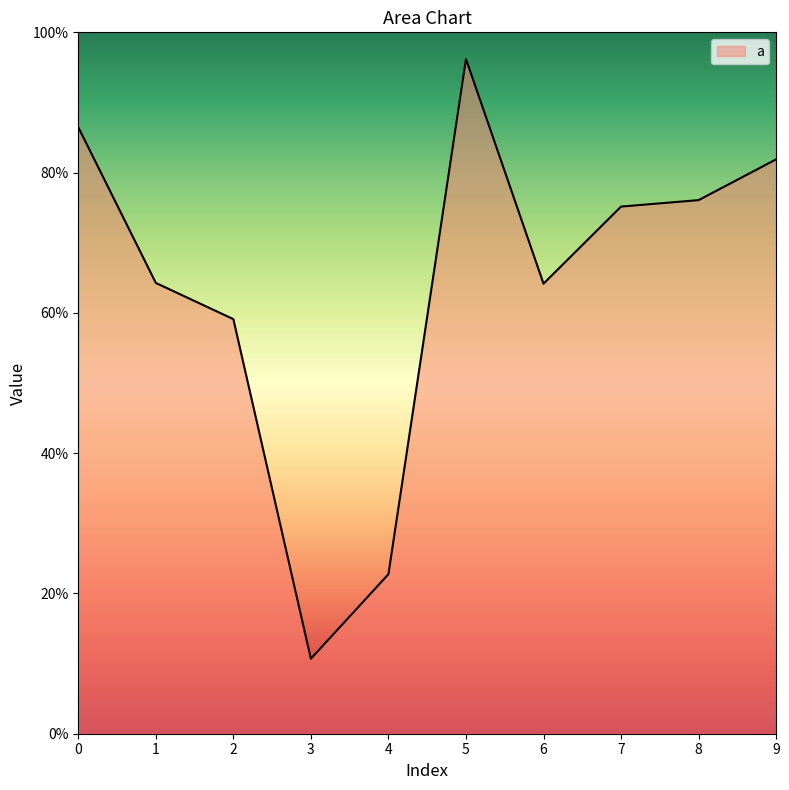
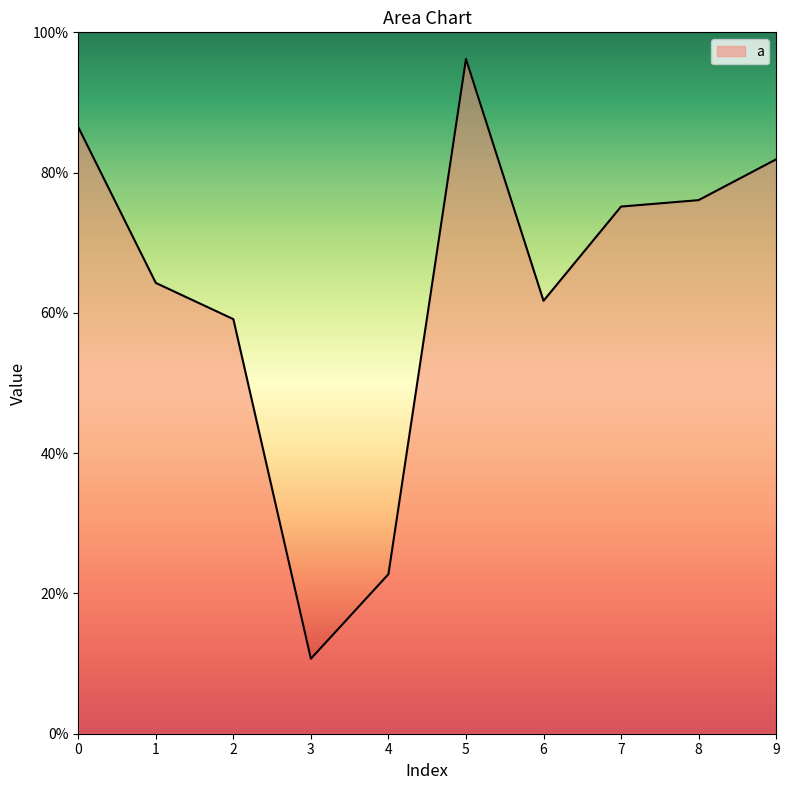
6: 64% -> 62%
